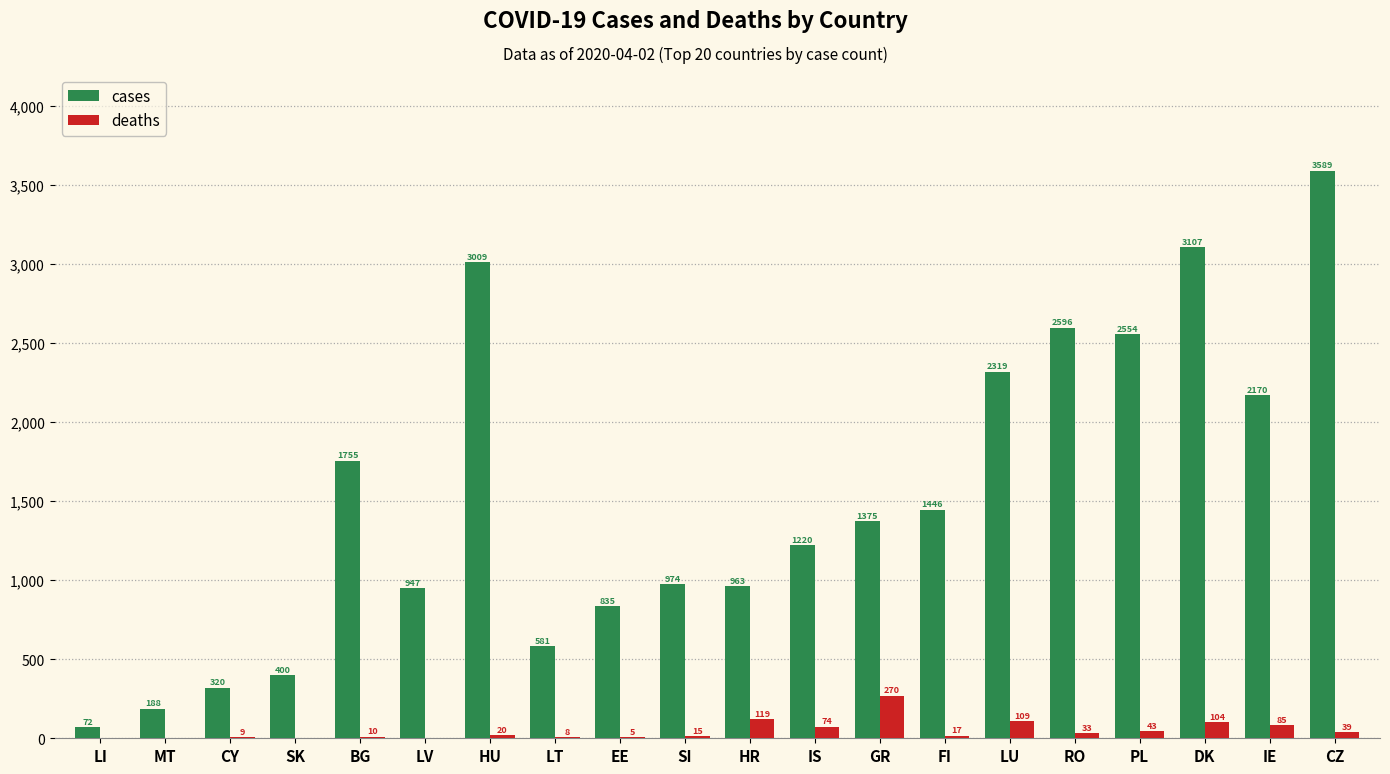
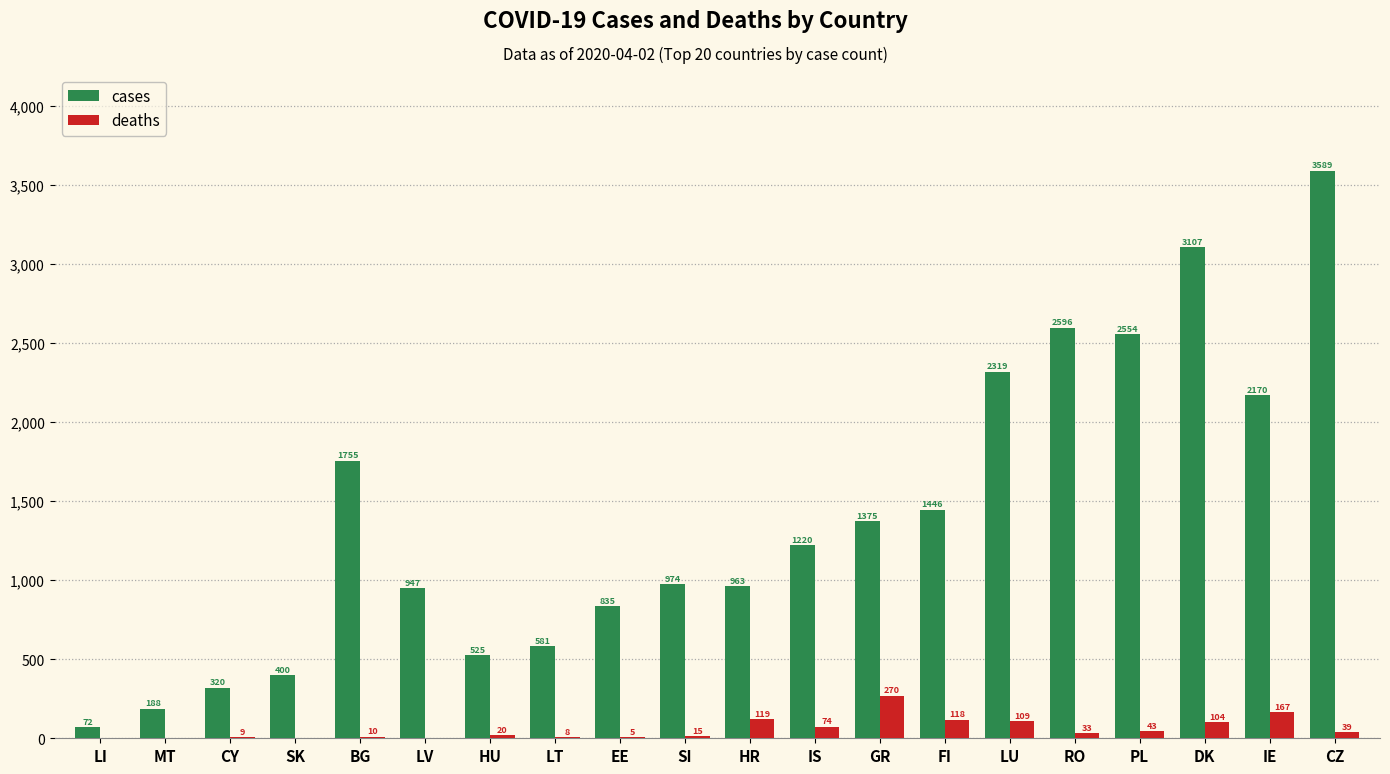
cases, HU: 3009 -> 525
deaths, FI: 17 -> 118
deaths, IE: 85 -> 167
